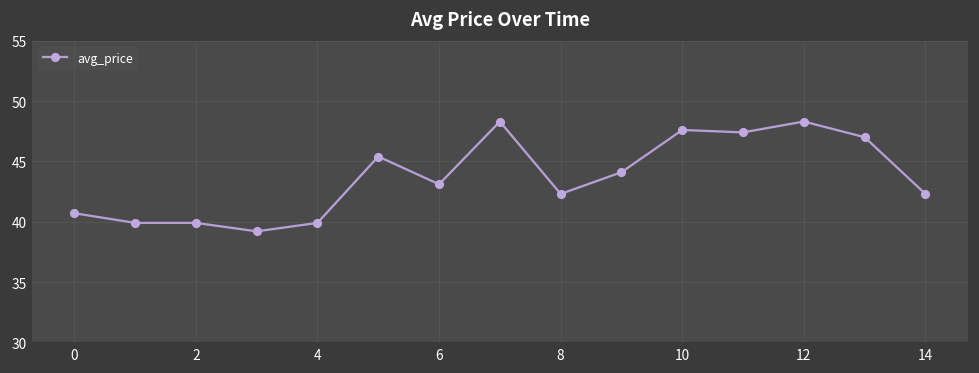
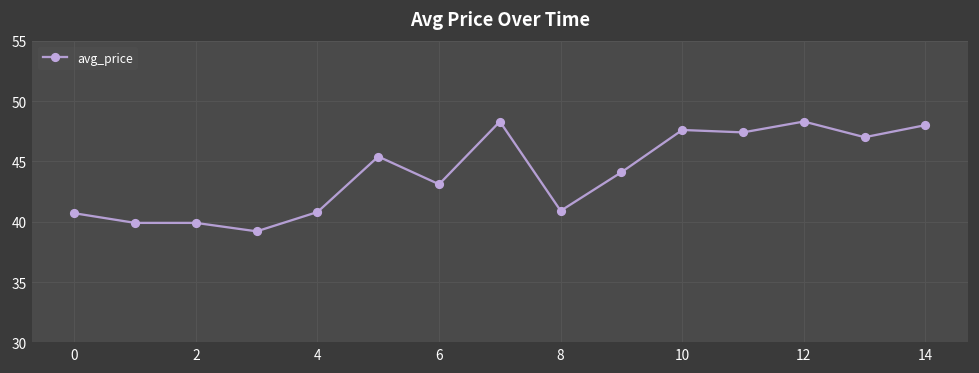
4: 39.9 -> 40.8
8: 42.3 -> 40.9
14: 42.3 -> 48.0
